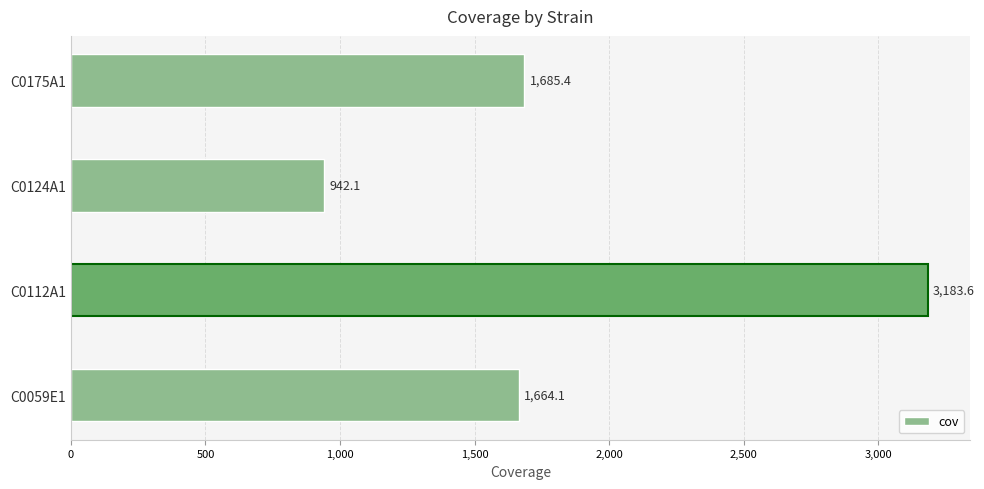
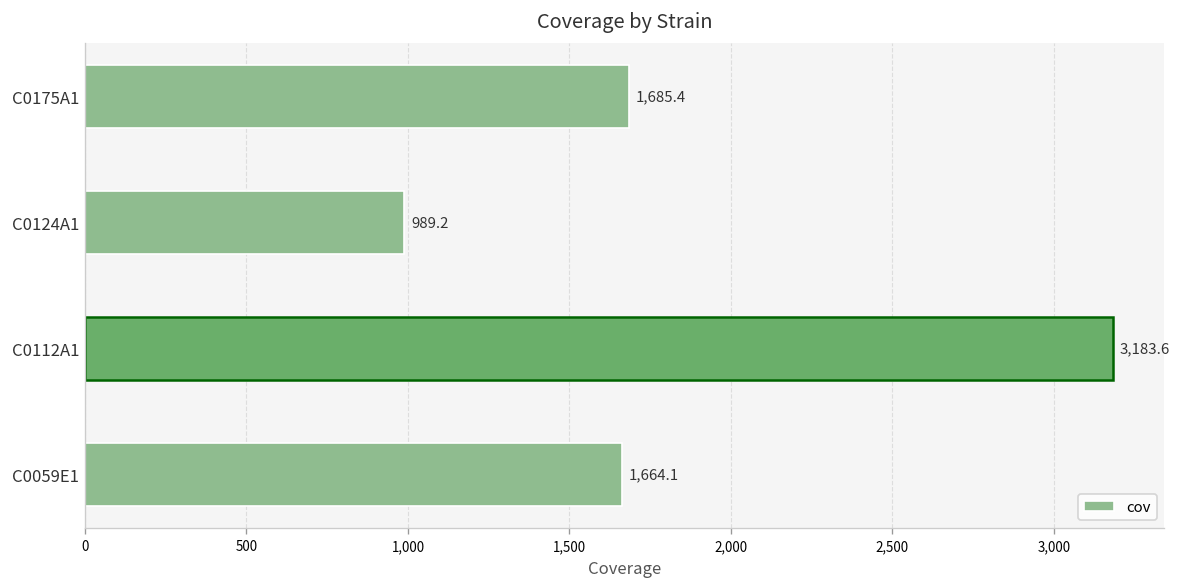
C0124A1: 942.1 -> 989.2
